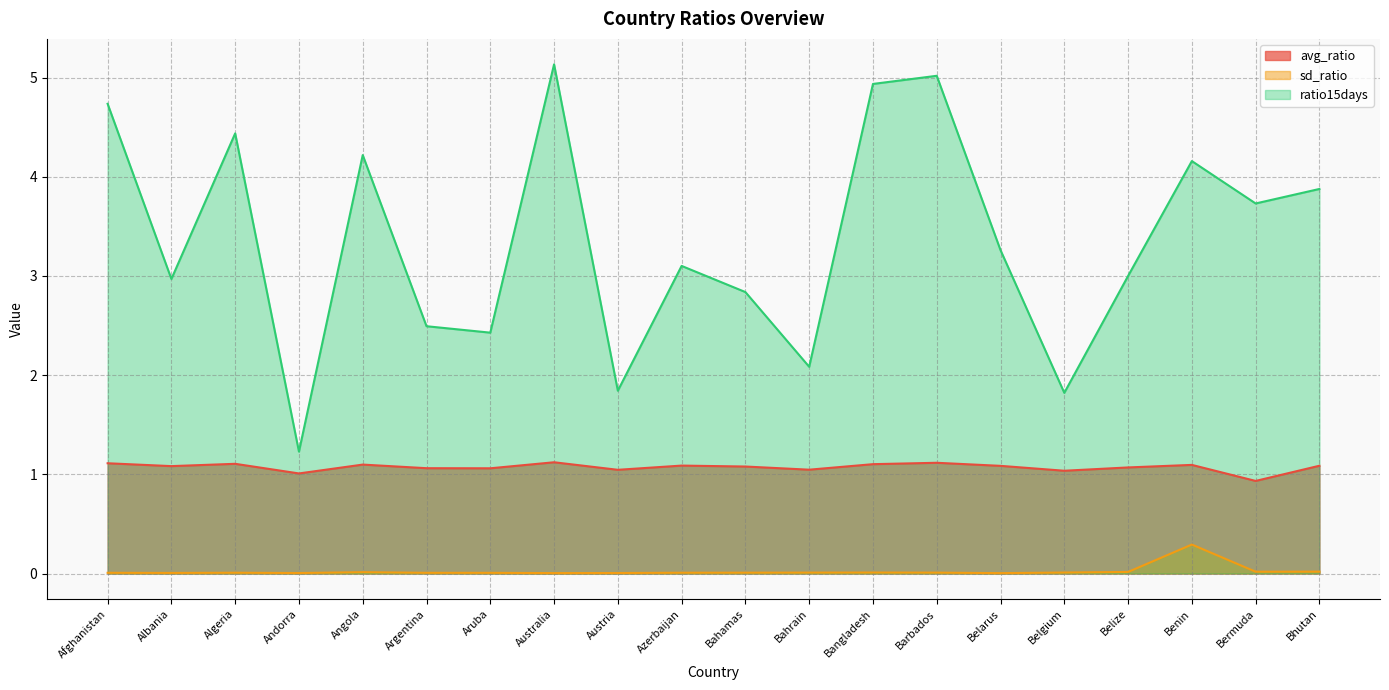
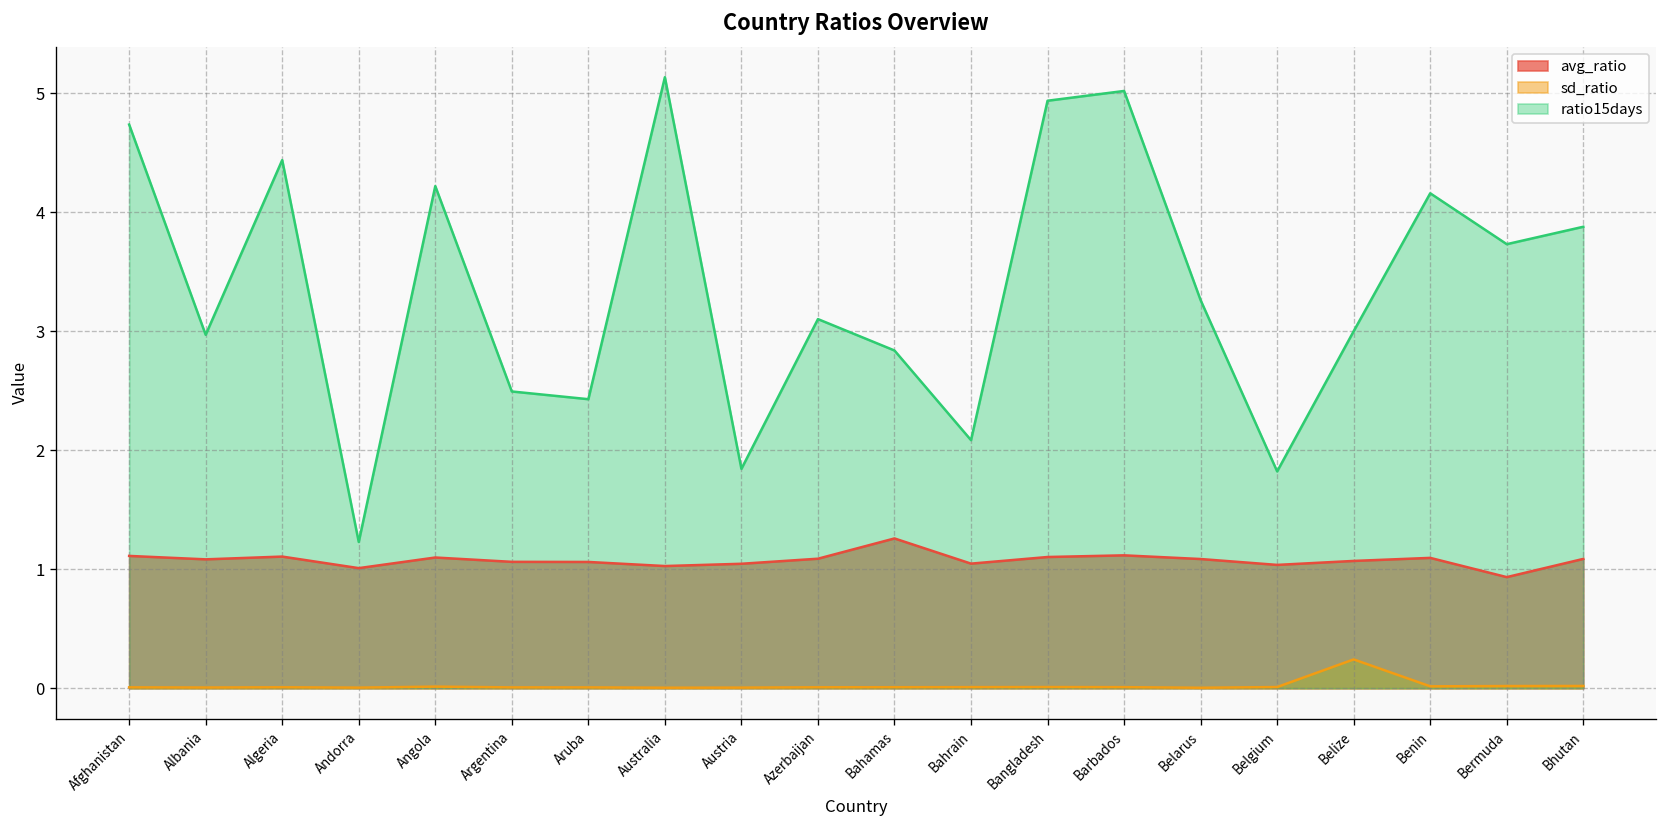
avg_ratio, Australia: 1.1 -> 1.0
avg_ratio, Bahamas: 1.1 -> 1.3
sd_ratio, Belize: 0.0 -> 0.2
sd_ratio, Benin: 0.3 -> 0.0
